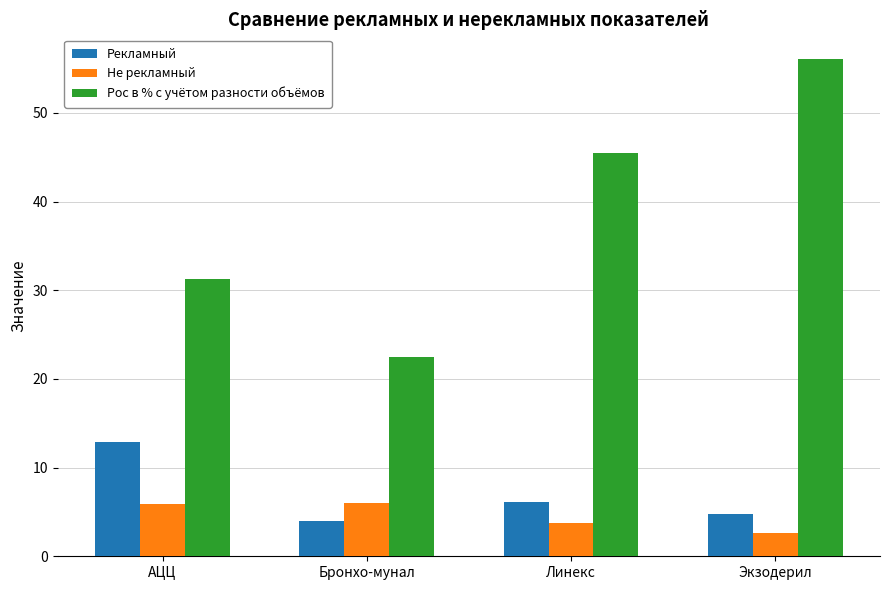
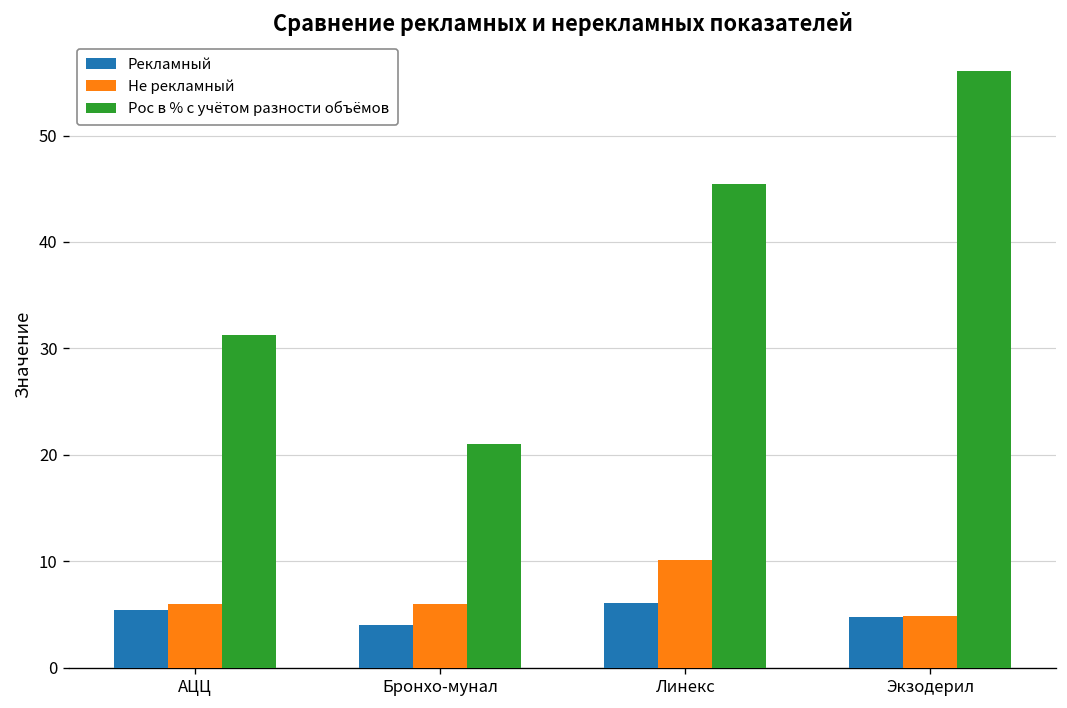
Рекламный, АЦЦ: 13 -> 5
Рос в % с учётом разности объёмов, Бронхо-мунал: 22 -> 21
Не рекламный, Линекс: 4 -> 10
Не рекламный, Экзодерил: 3 -> 5
